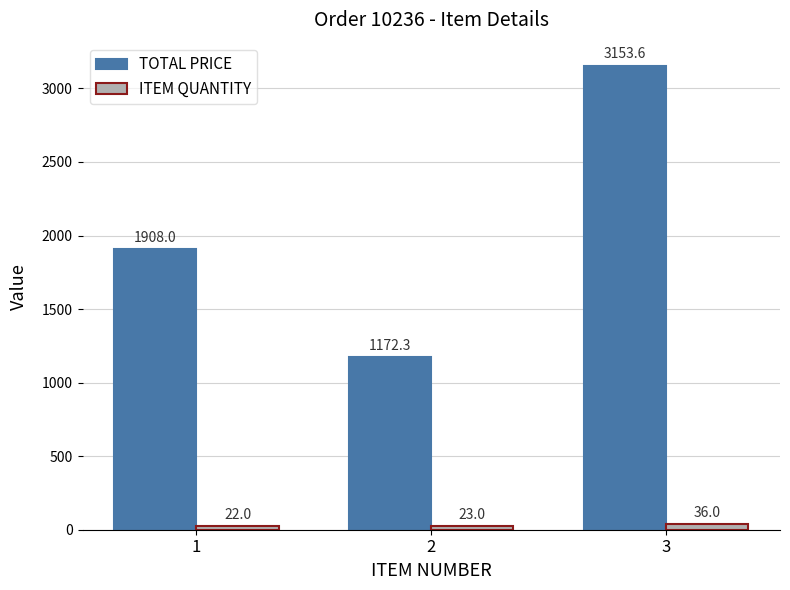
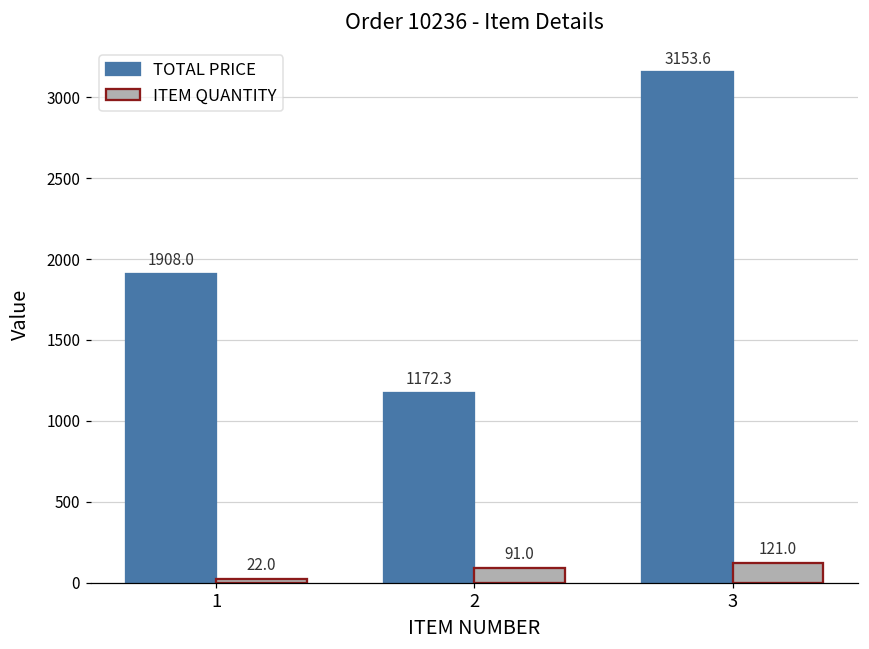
ITEM QUANTITY, 2: 23.0 -> 91.0
ITEM QUANTITY, 3: 36.0 -> 121.0
